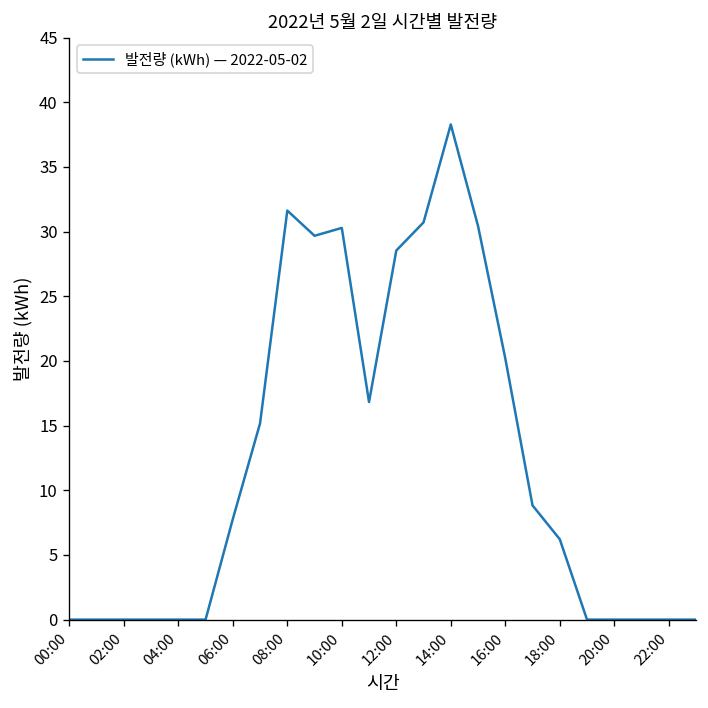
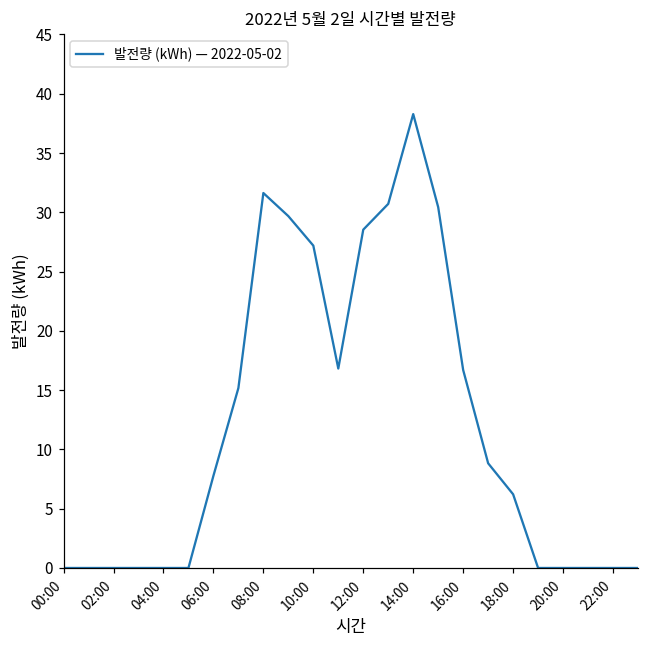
10:00: 30.3 -> 27.2
16:00: 20.2 -> 16.7
